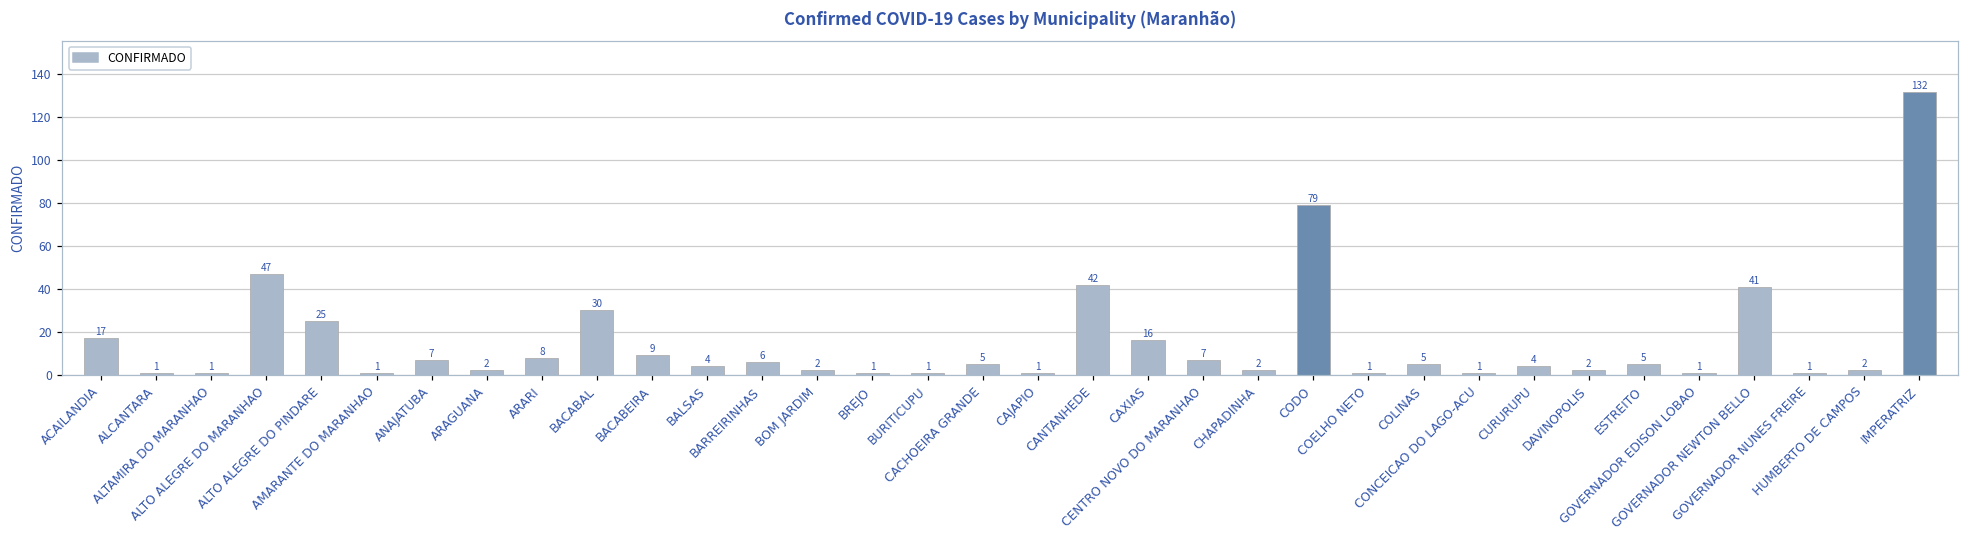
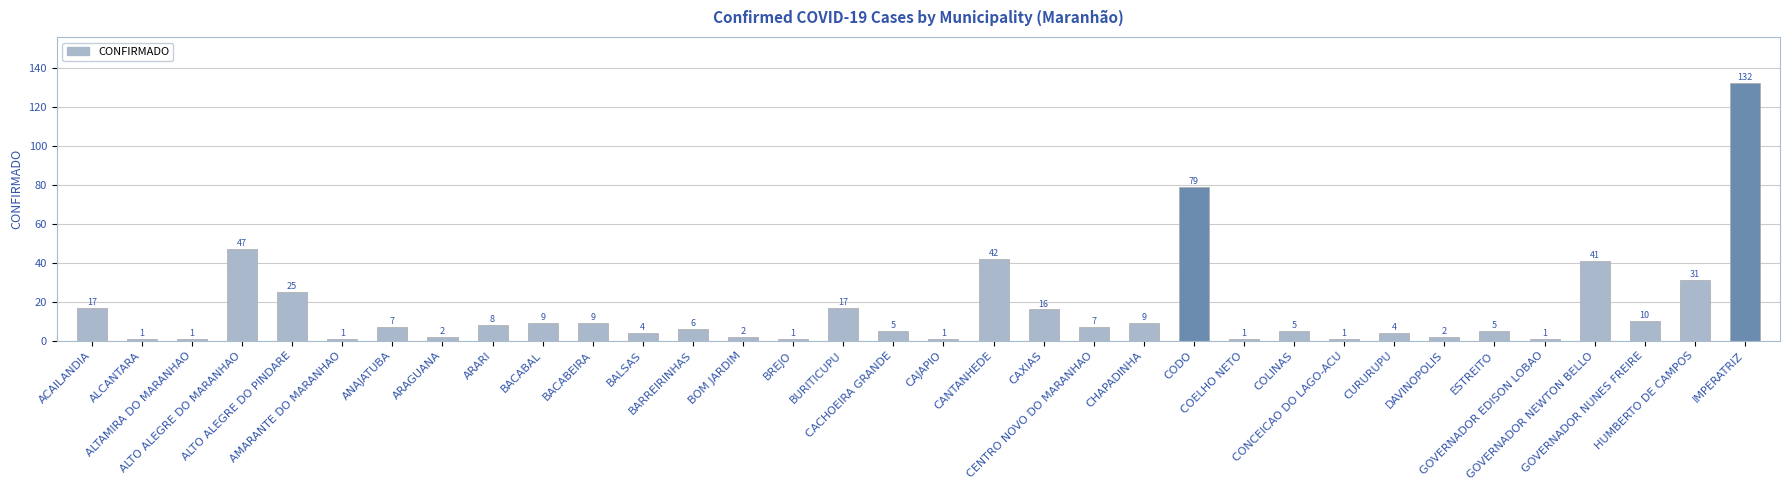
BACABAL: 30 -> 9
BURITICUPU: 1 -> 17
CHAPADINHA: 2 -> 9
GOVERNADOR NUNES FREIRE: 1 -> 10
HUMBERTO DE CAMPOS: 2 -> 31
